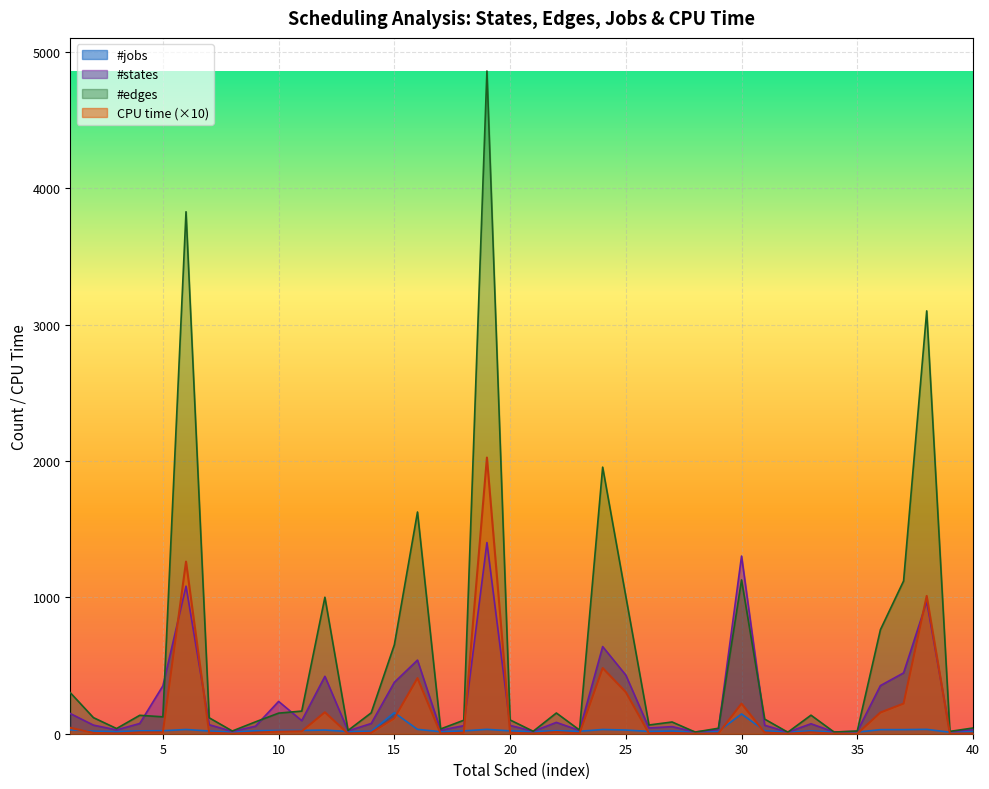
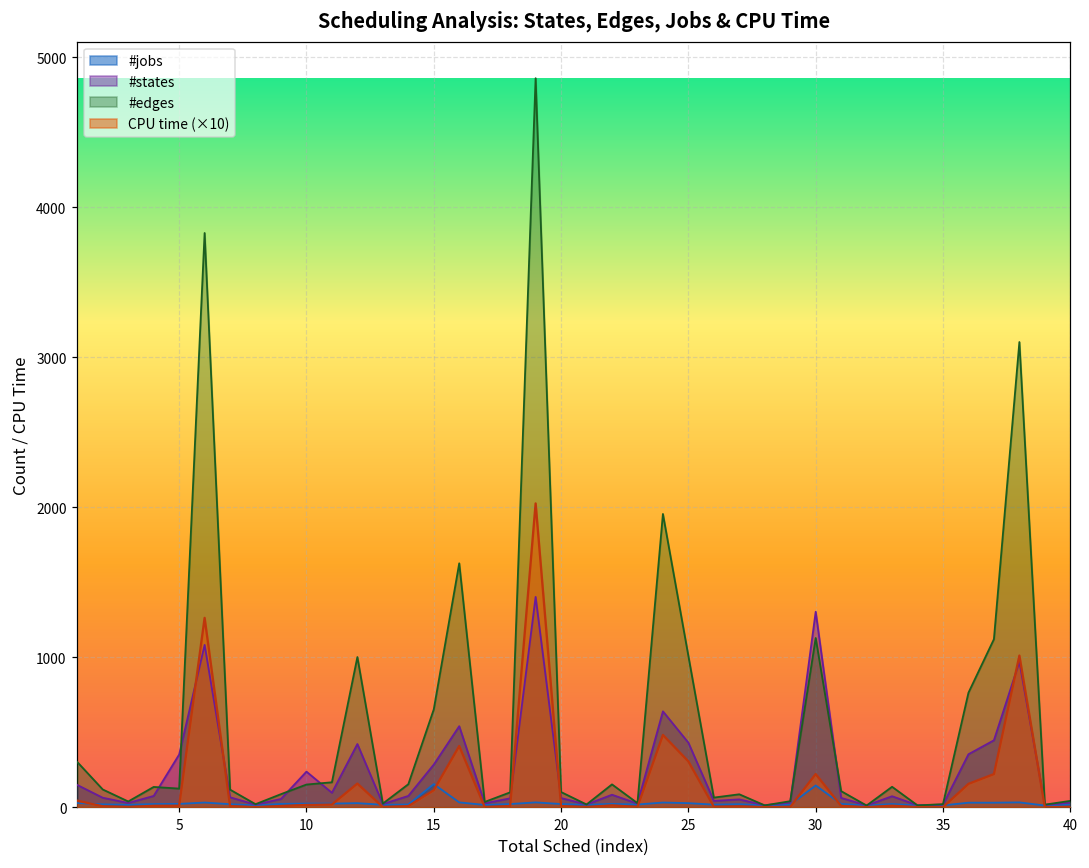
#states, 15: 380 -> 280
